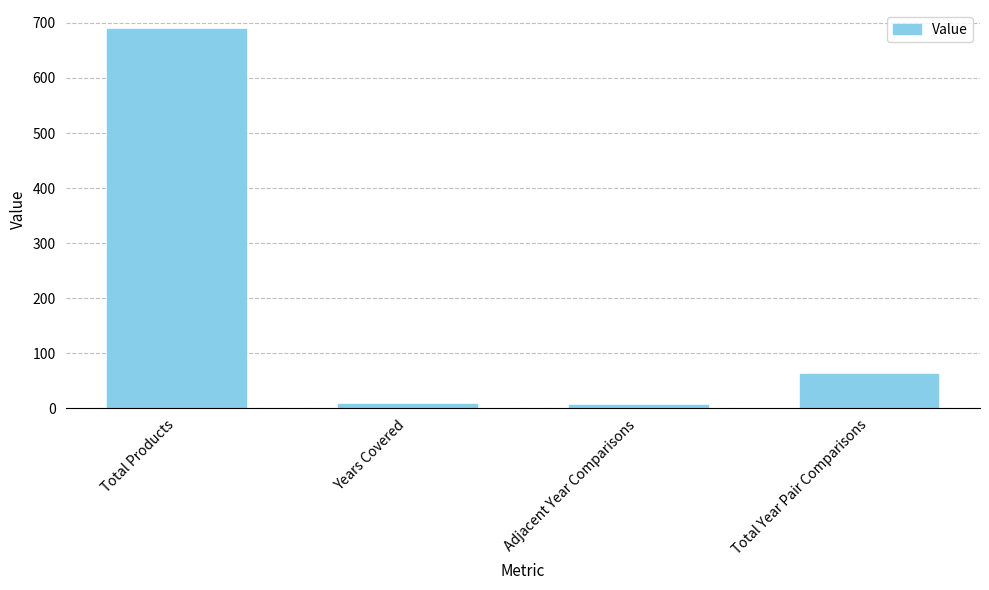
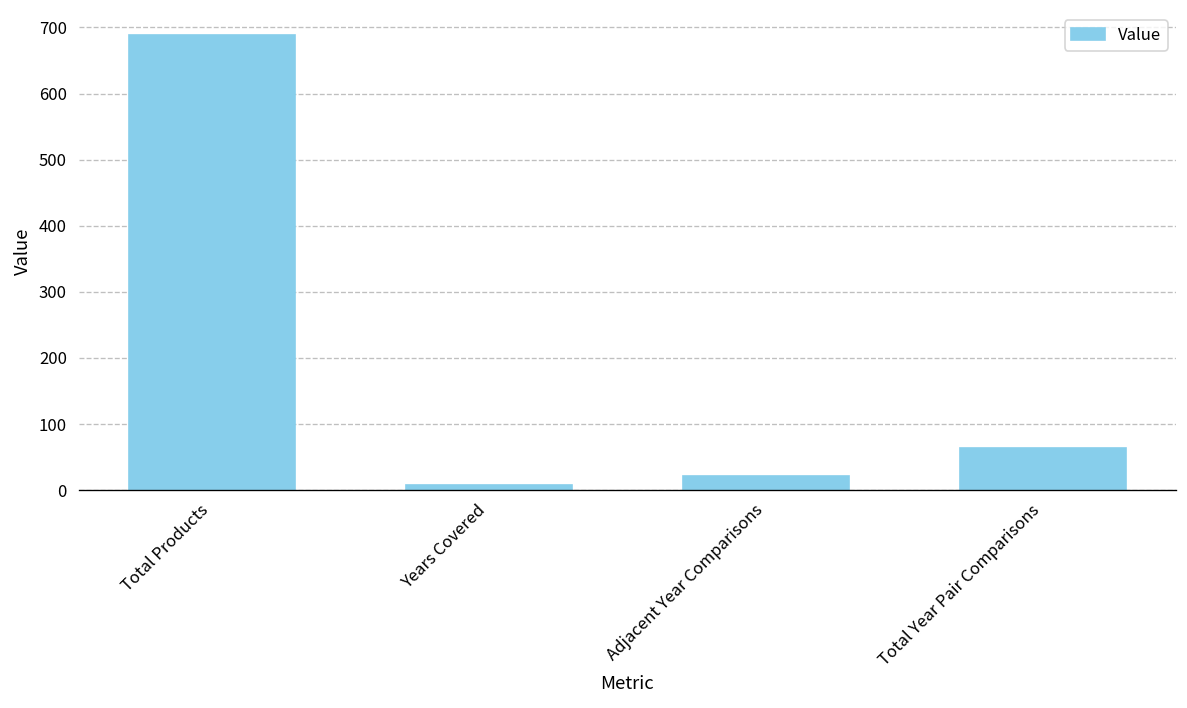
Adjacent Year Comparisons: 10 -> 20
